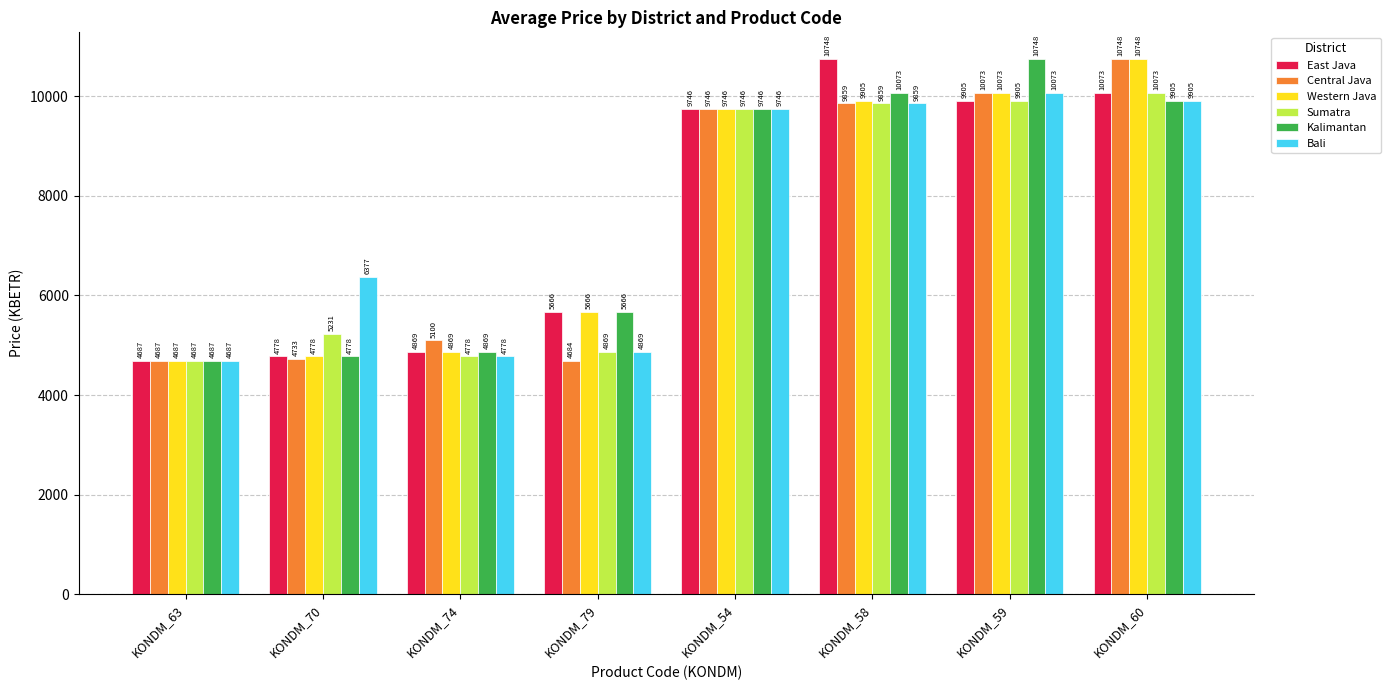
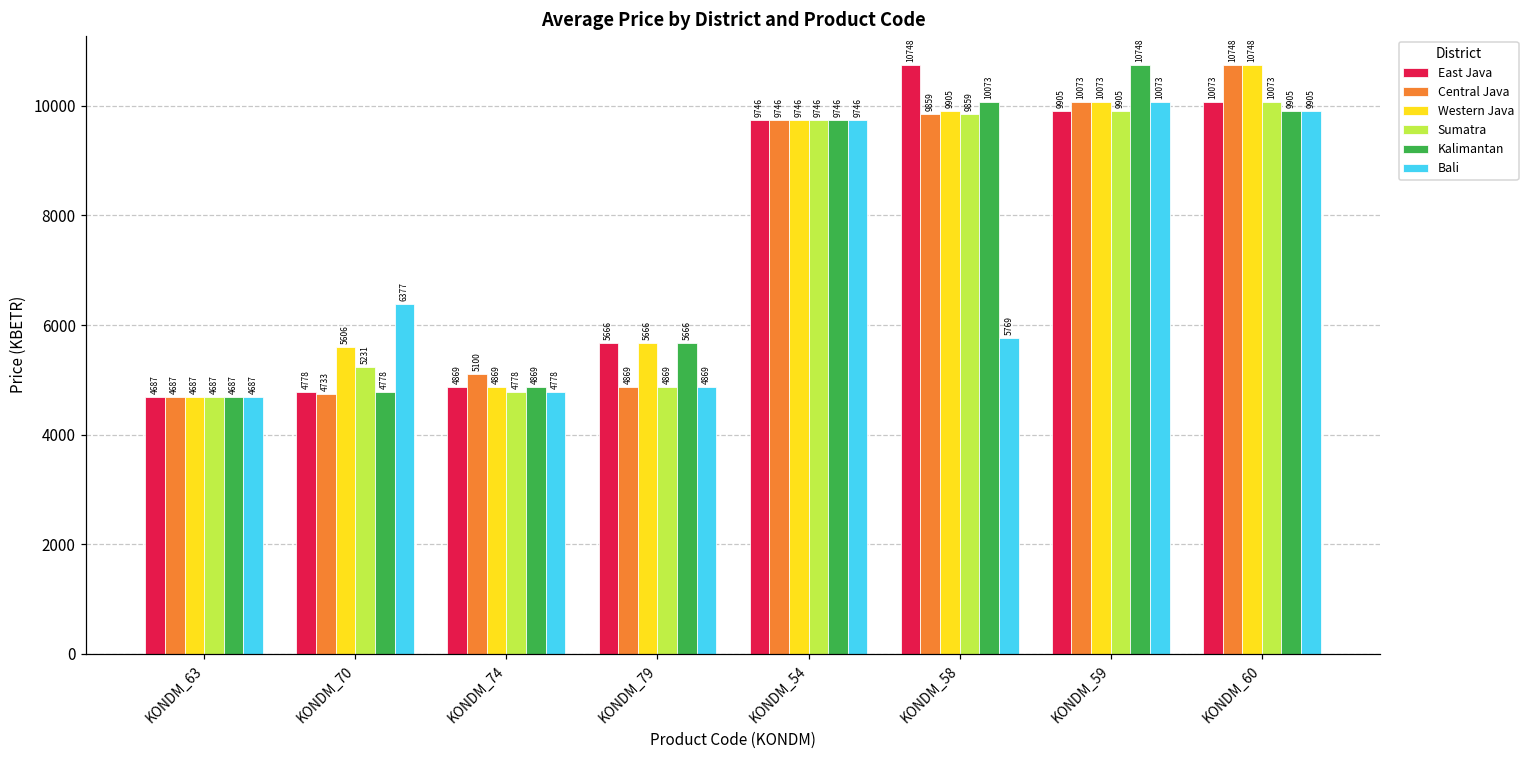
Western Java, KONDM_70: 4778 -> 5606
Central Java, KONDM_79: 4684 -> 4869
Bali, KONDM_58: 9859 -> 5769
